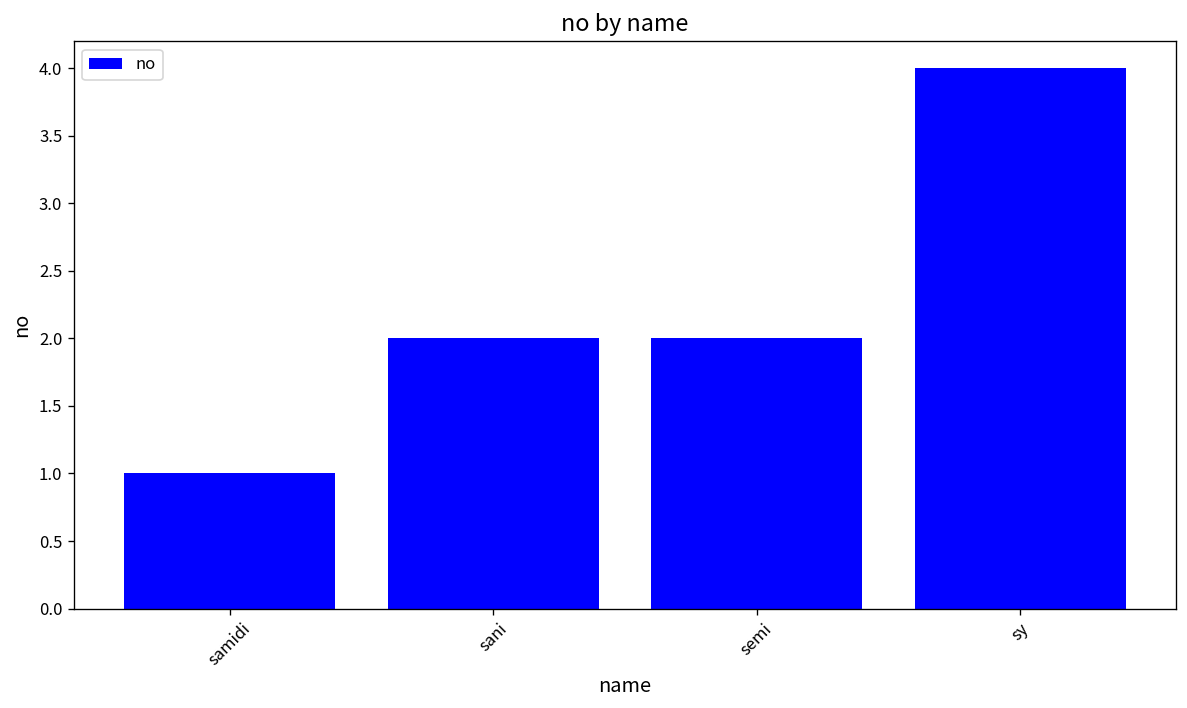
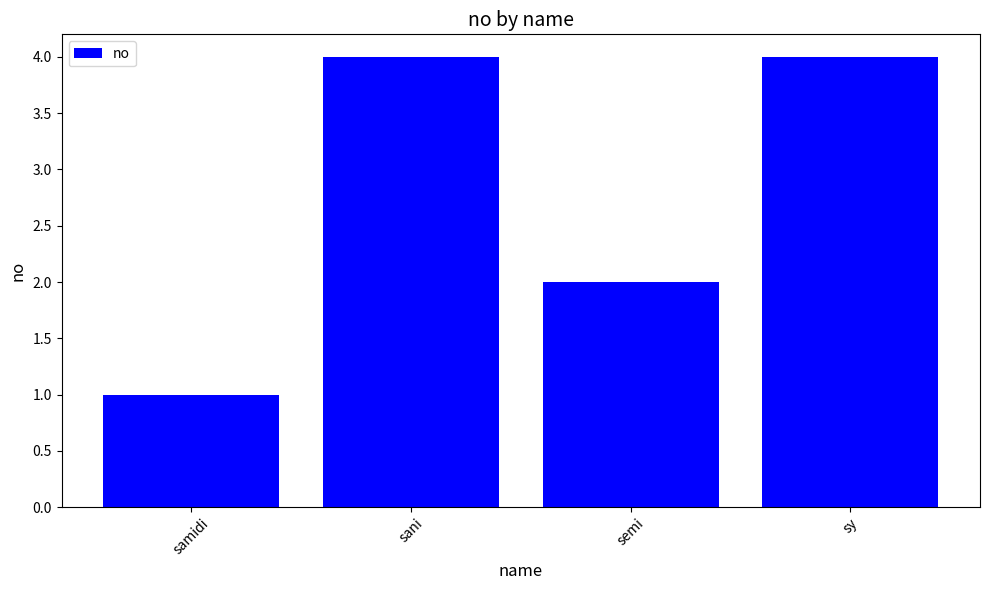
sani: 2 -> 4
